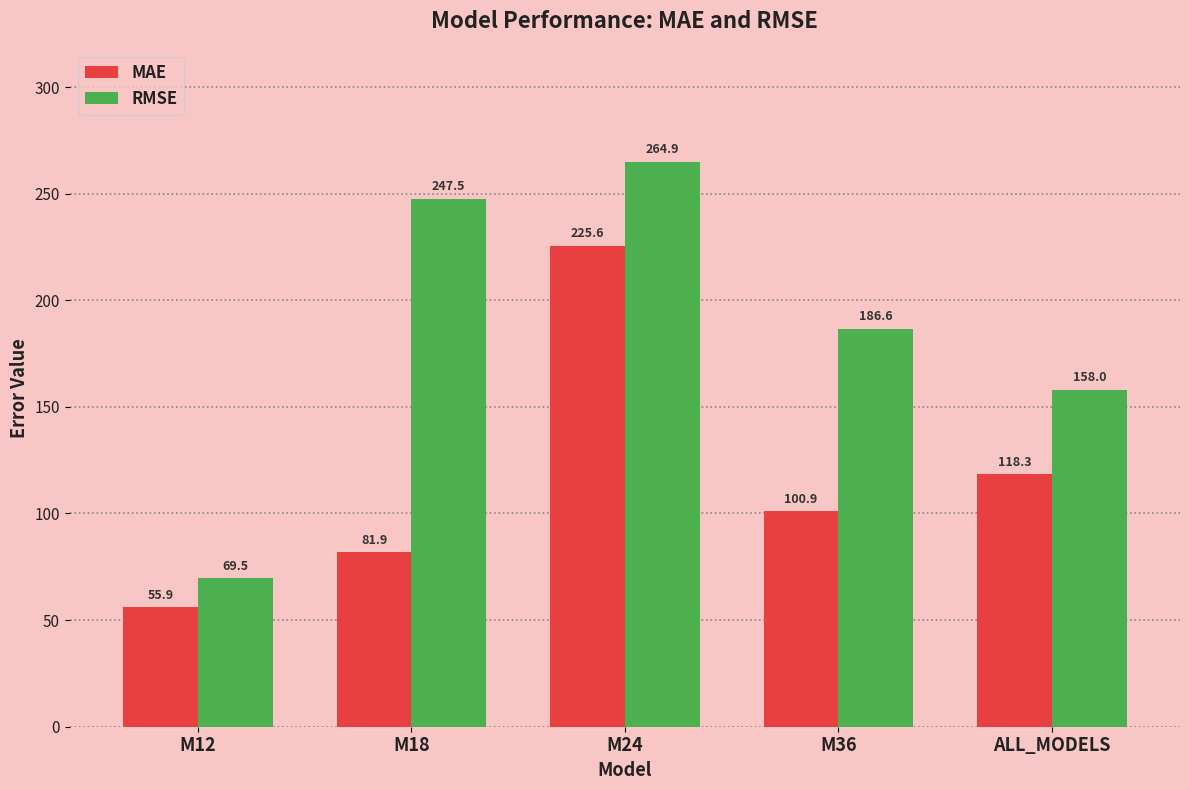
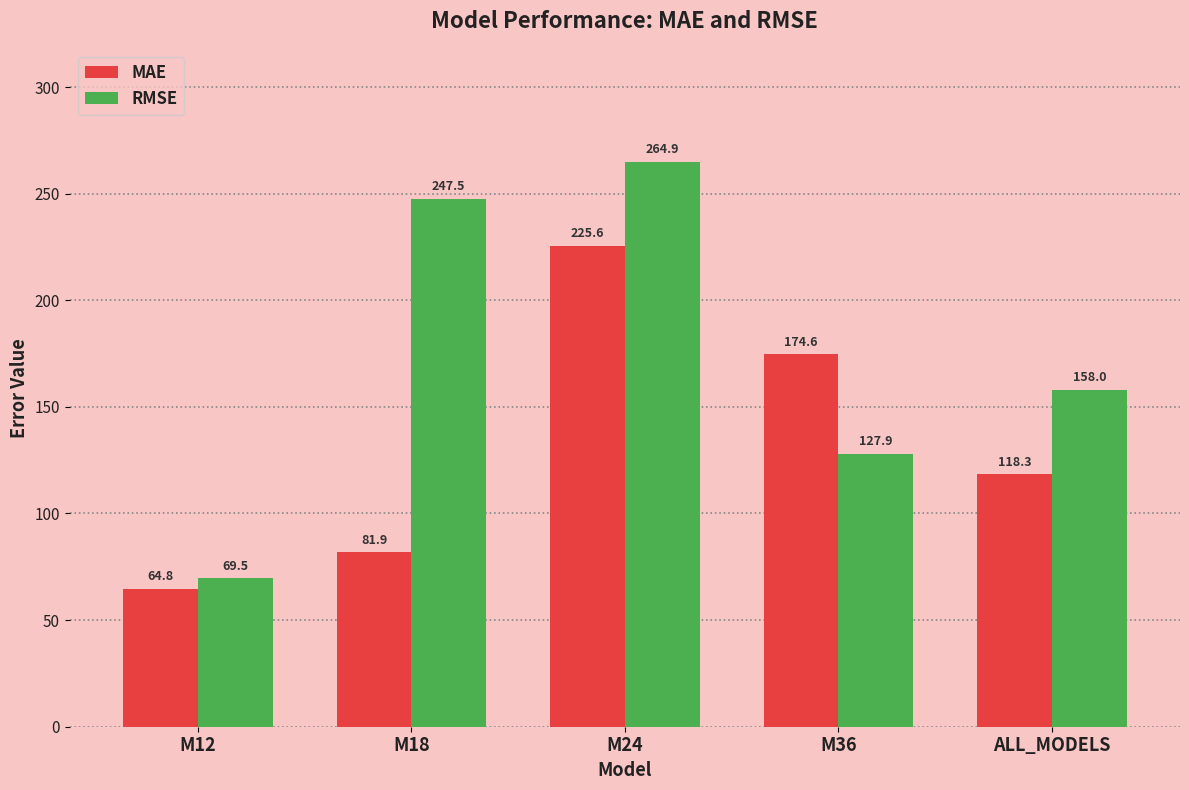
MAE, M12: 55.9 -> 64.8
MAE, M36: 100.9 -> 174.6
RMSE, M36: 186.6 -> 127.9
